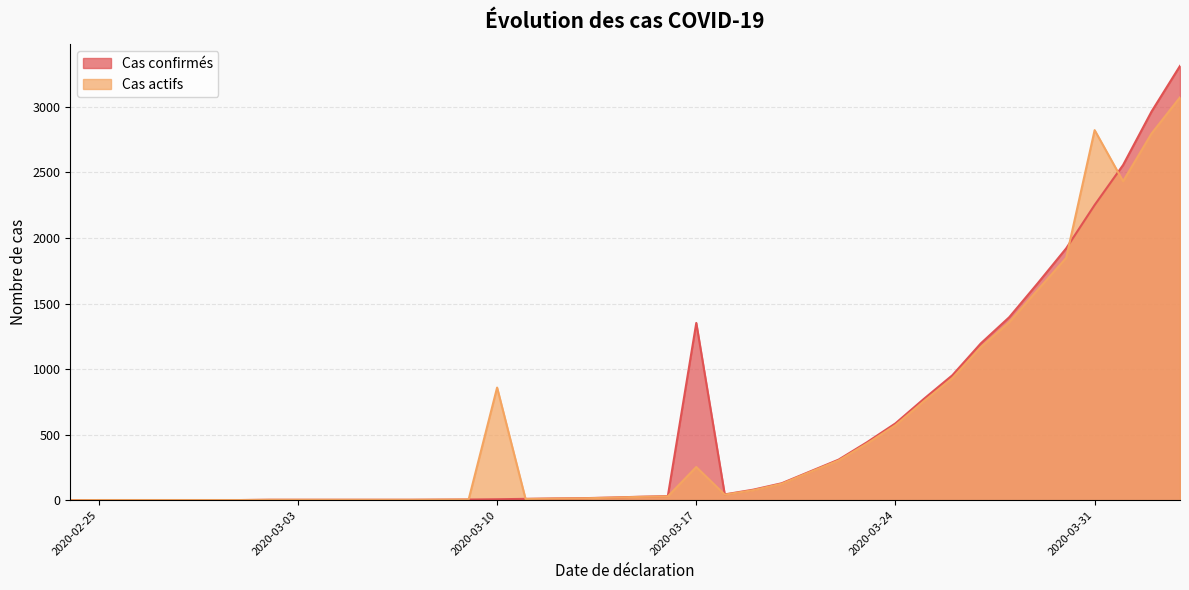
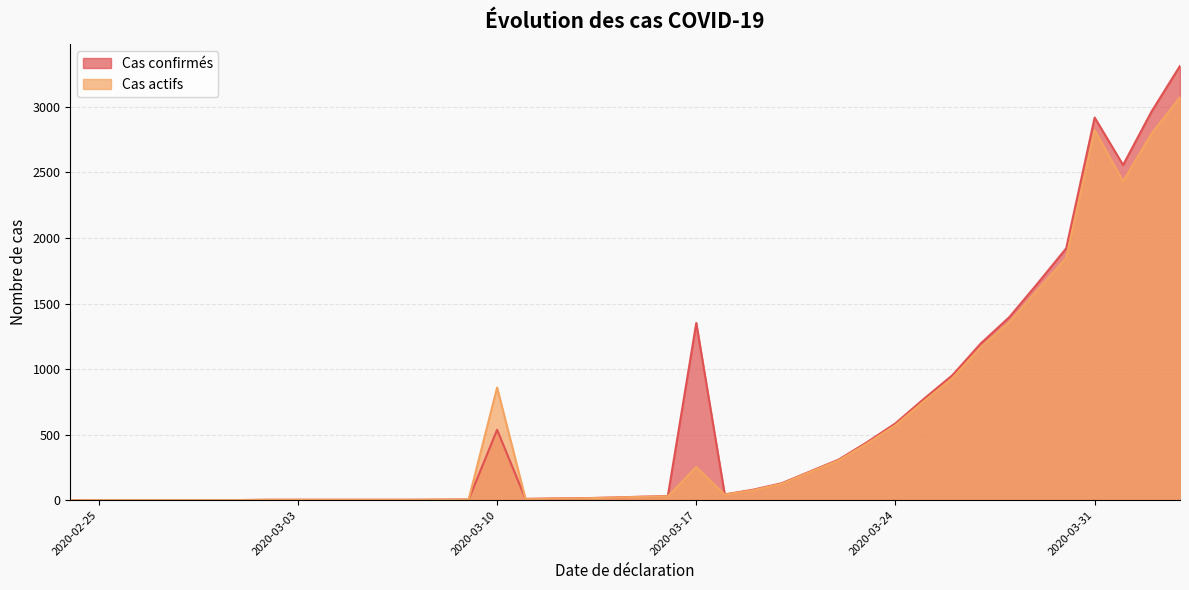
Cas confirmés, 2020-03-10: 10 -> 540
Cas confirmés, 2020-03-31: 2250 -> 2920
